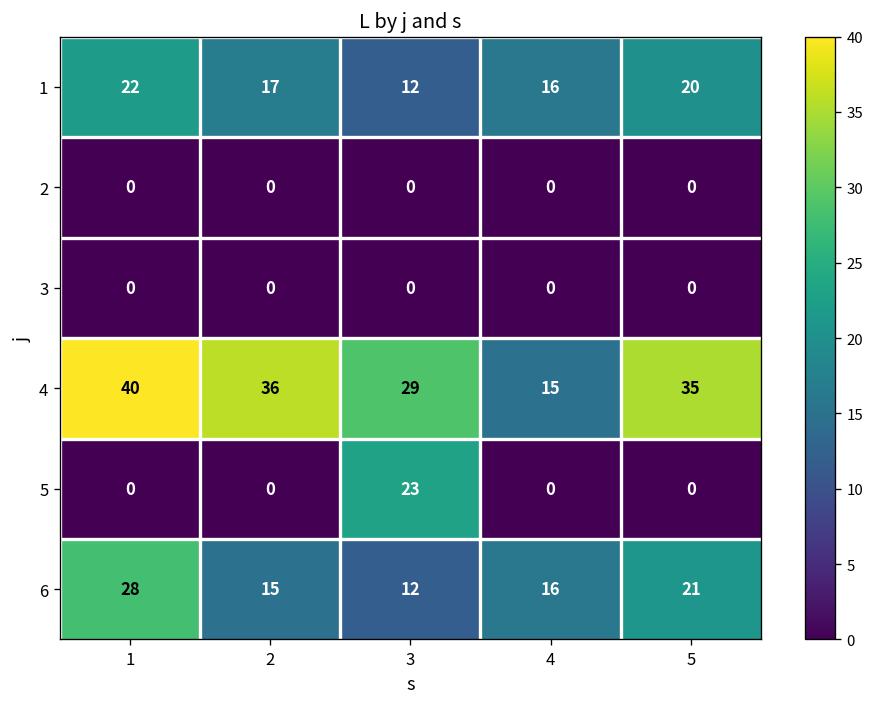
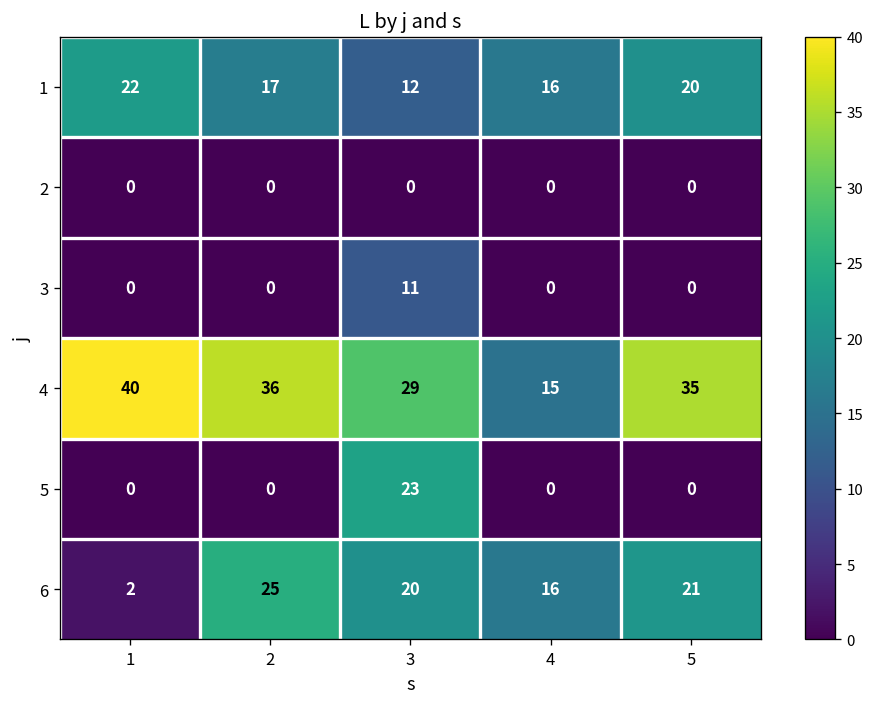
3, 3: 0 -> 11
6, 1: 28 -> 2
6, 2: 15 -> 25
6, 3: 12 -> 20
